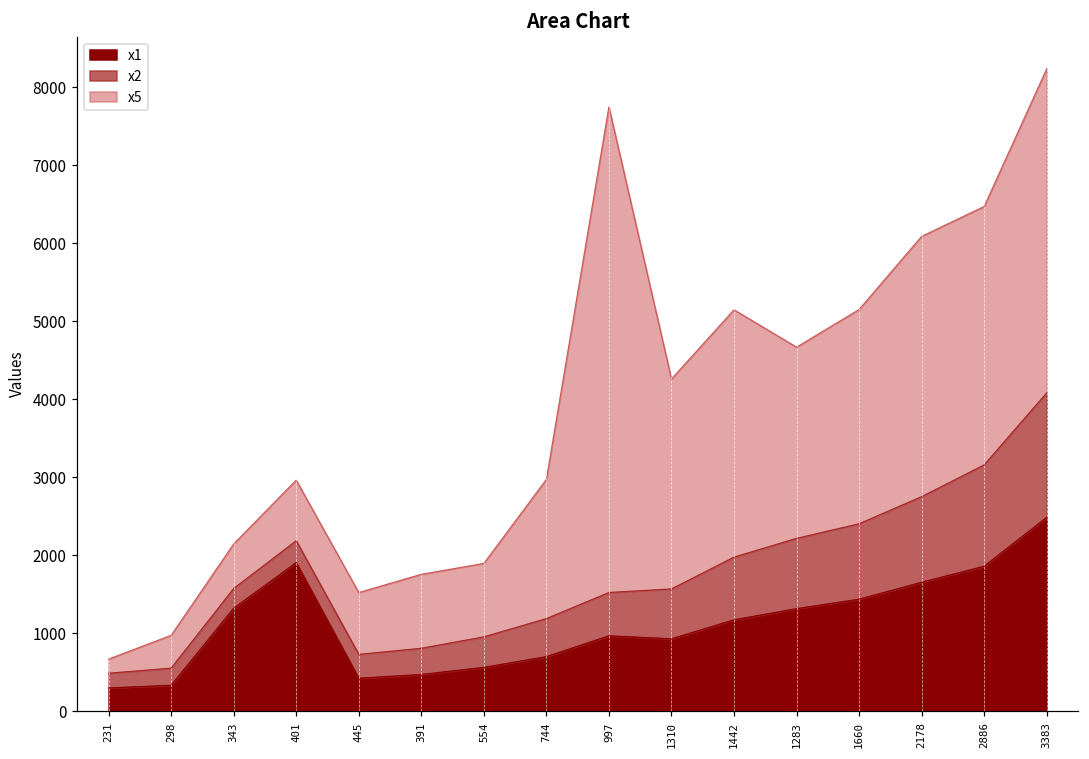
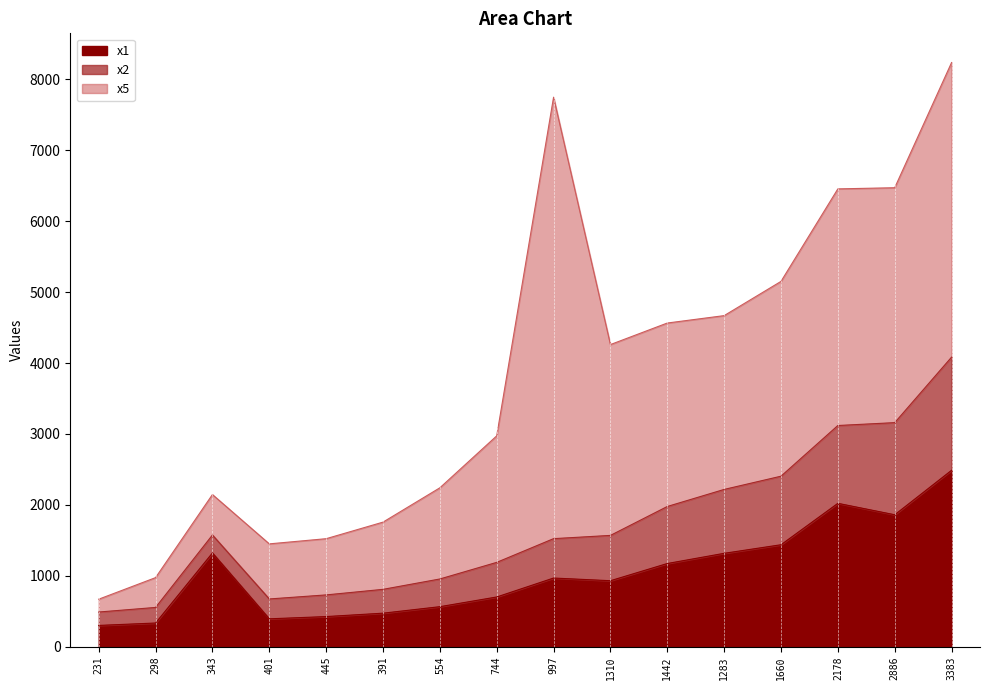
x1, 401: 1900 -> 400
x5, 554: 900 -> 1300
x5, 1442: 3200 -> 2600
x1, 2178: 1700 -> 2000
